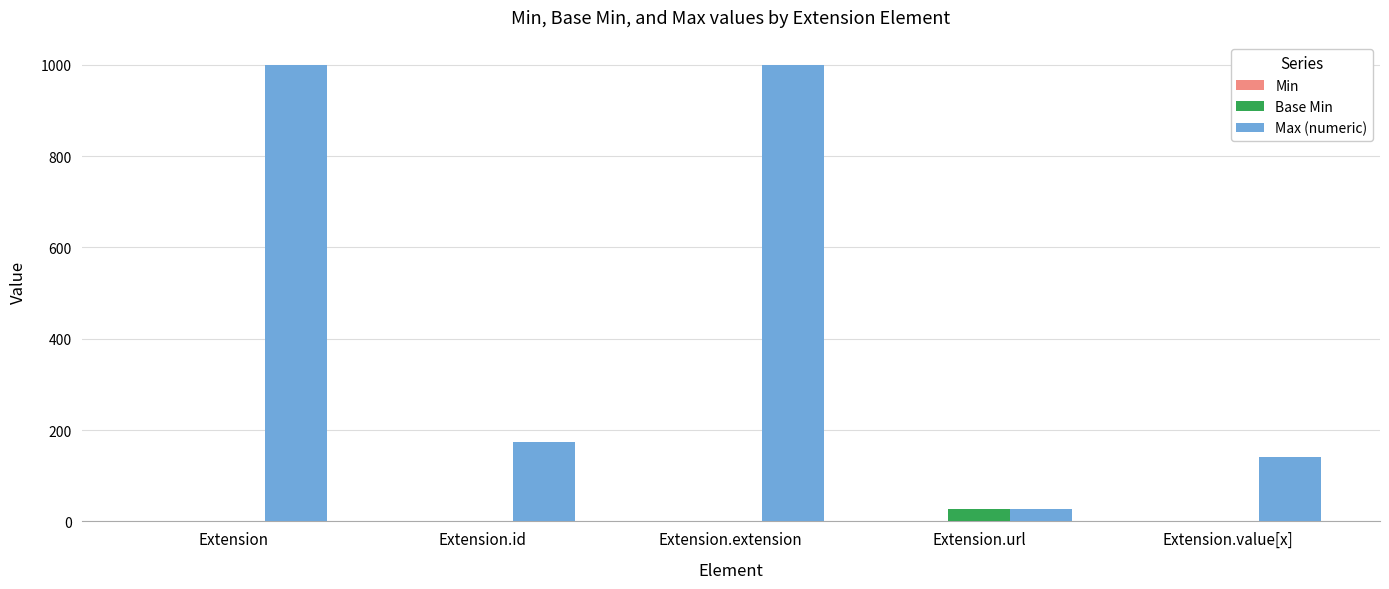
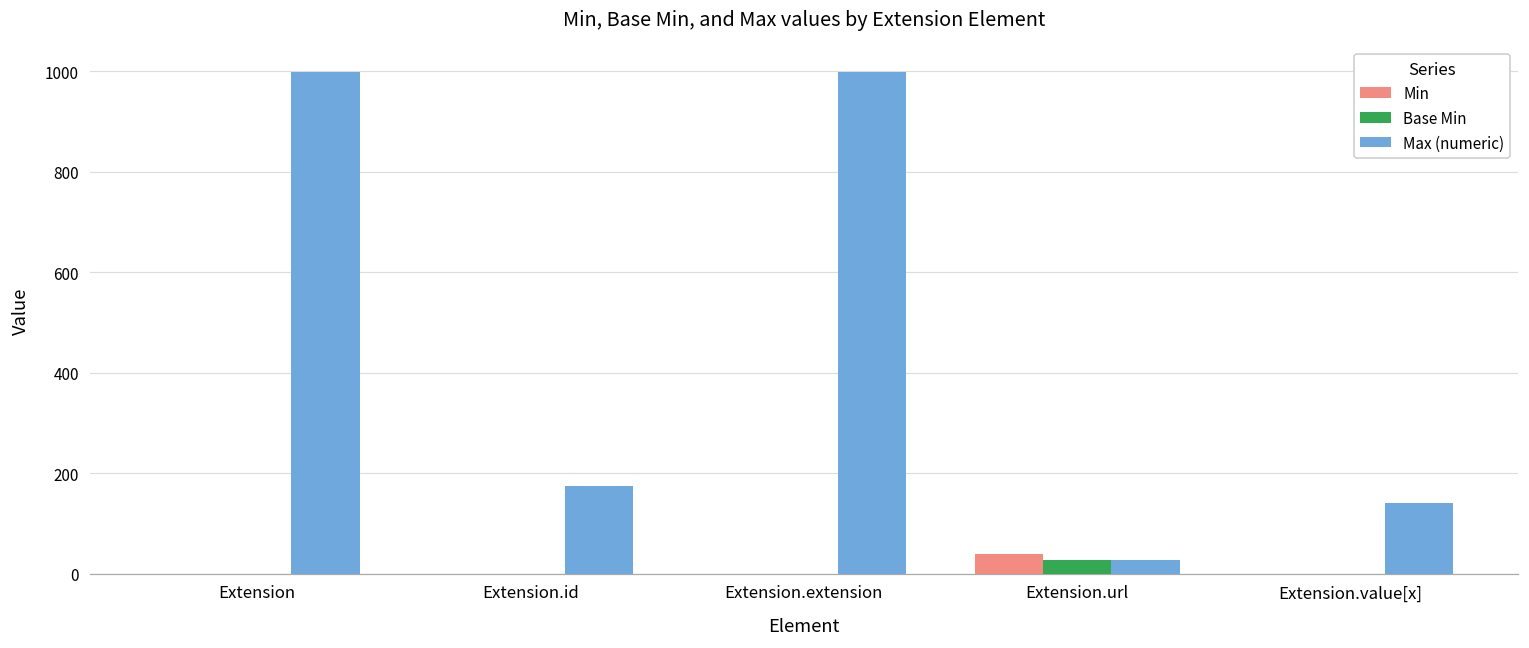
Min, Extension.url: 0 -> 40
